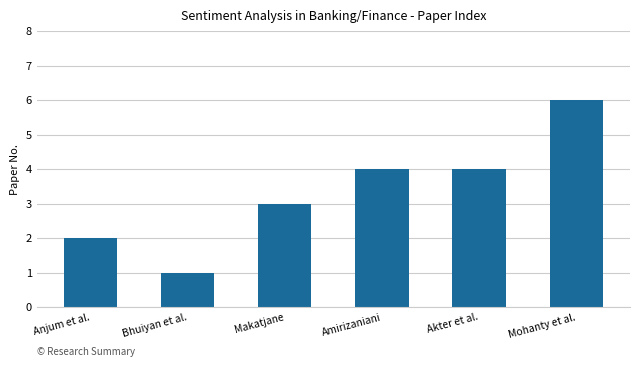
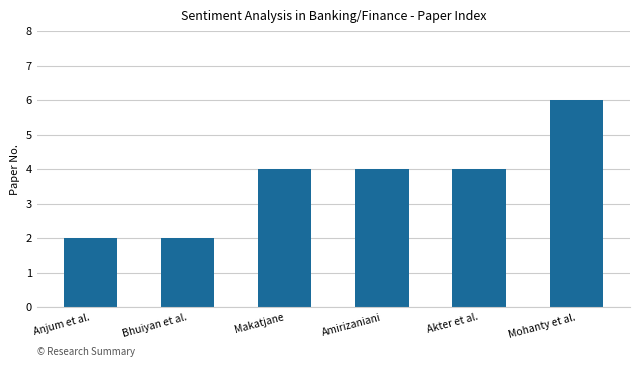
Bhuiyan et al.: 1 -> 2
Makatjane: 3 -> 4
